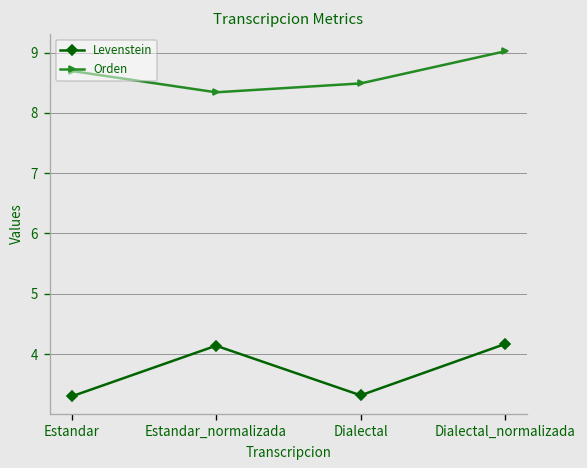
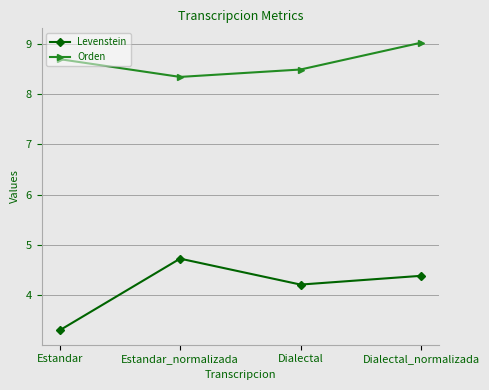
Levenstein, Estandar_normalizada: 4.1 -> 4.7
Levenstein, Dialectal: 3.3 -> 4.2
Levenstein, Dialectal_normalizada: 4.2 -> 4.4
